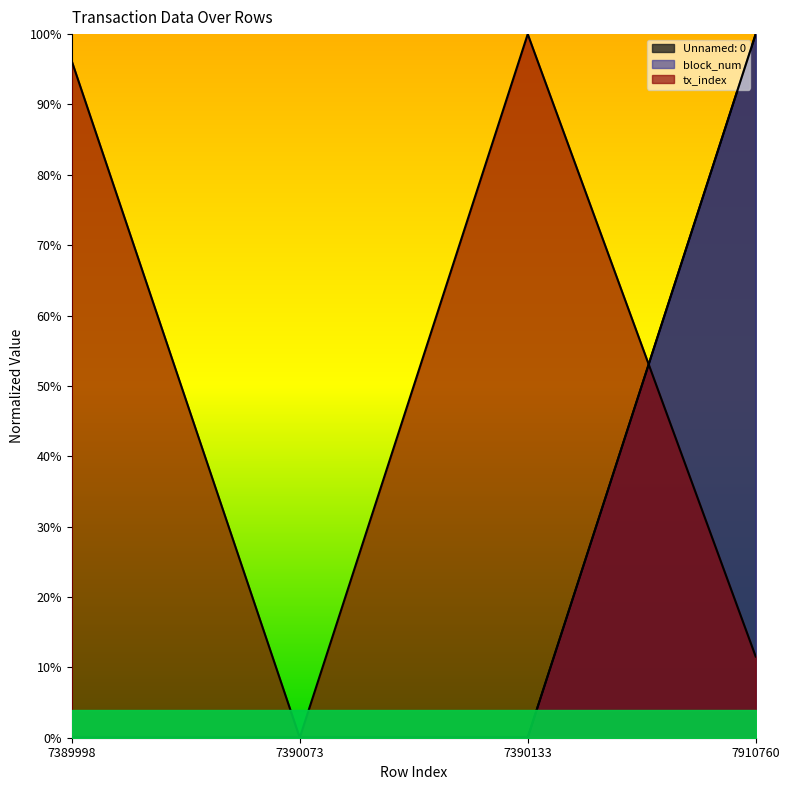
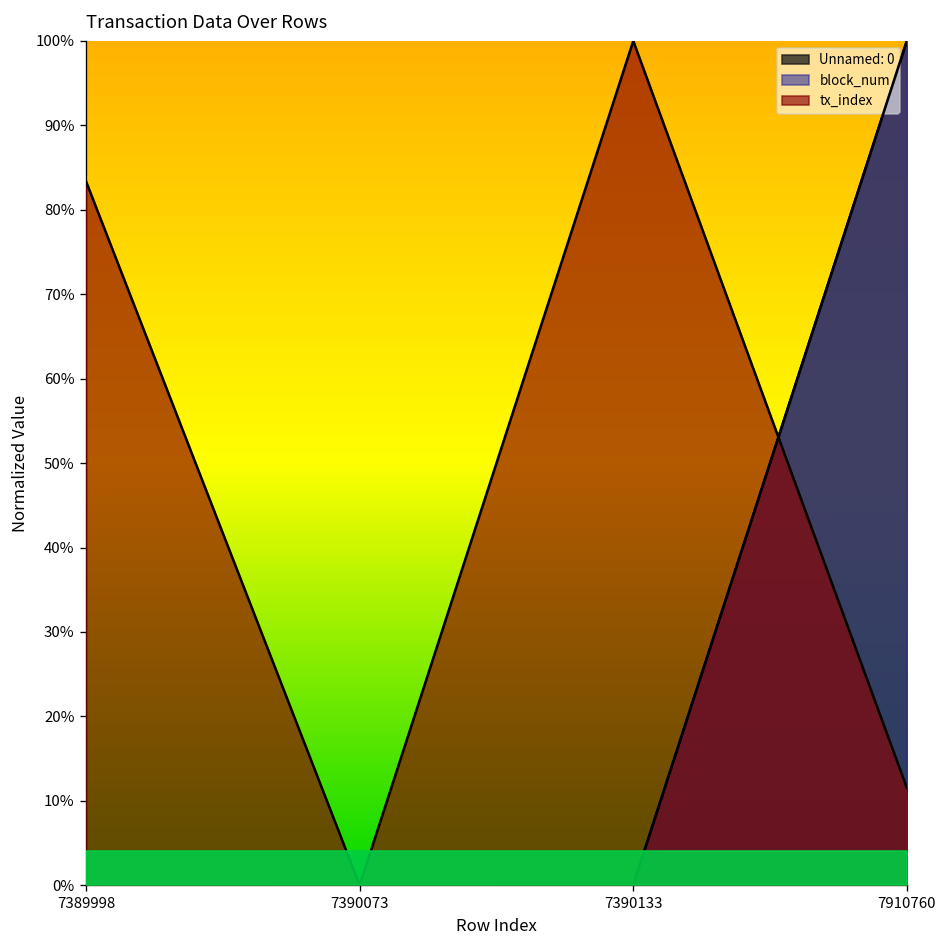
tx_index, 7389998: 96% -> 83%
